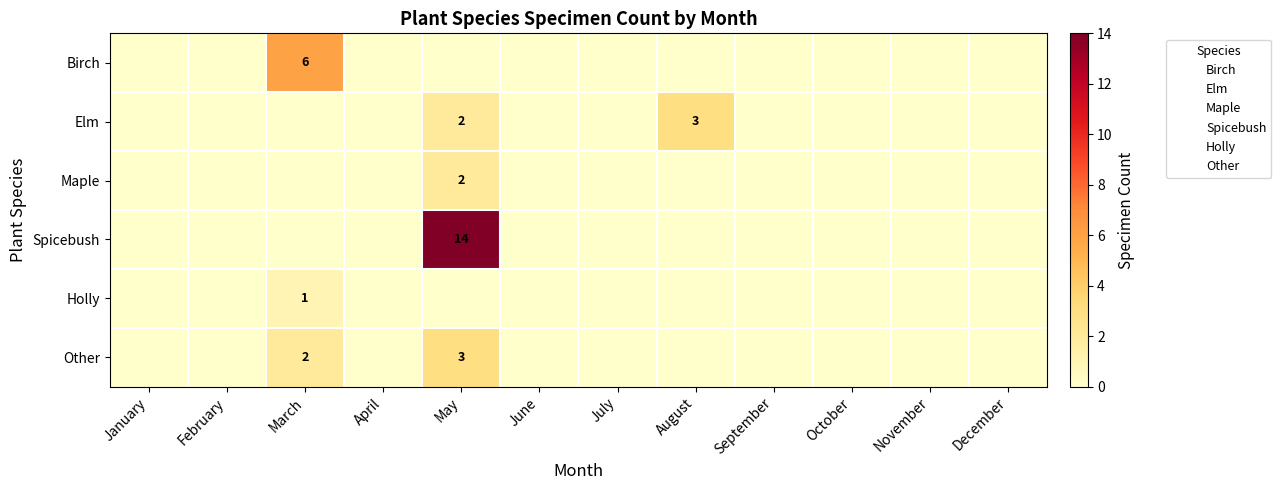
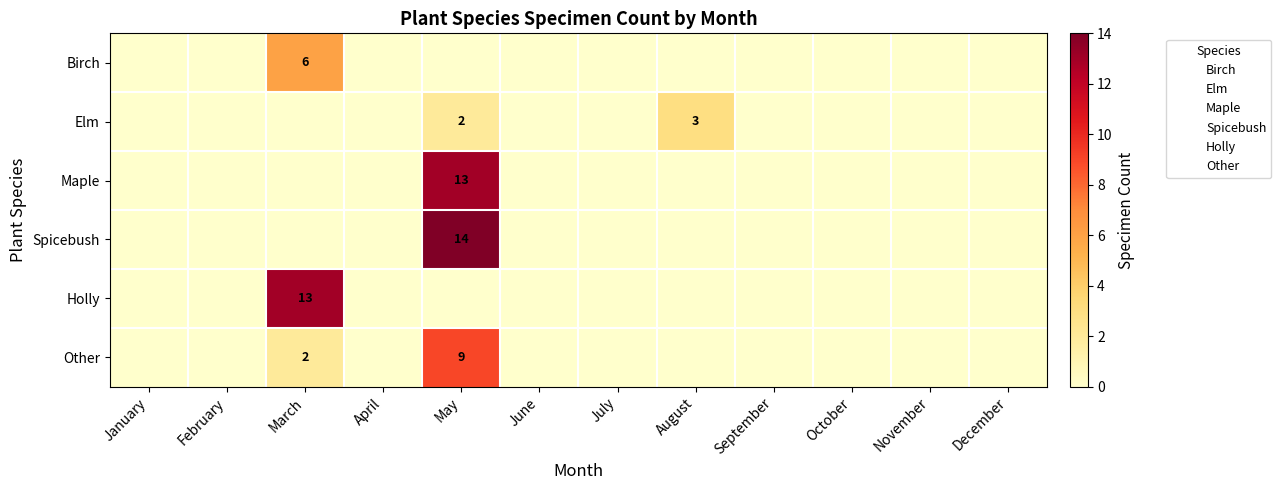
Maple, May: 2 -> 13
Holly, March: 1 -> 13
Other, May: 3 -> 9
